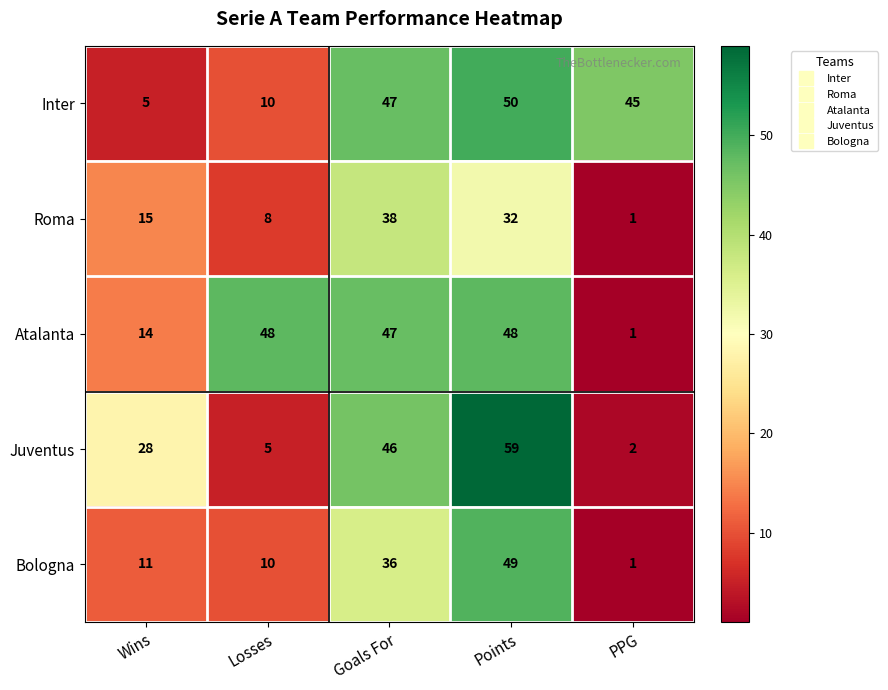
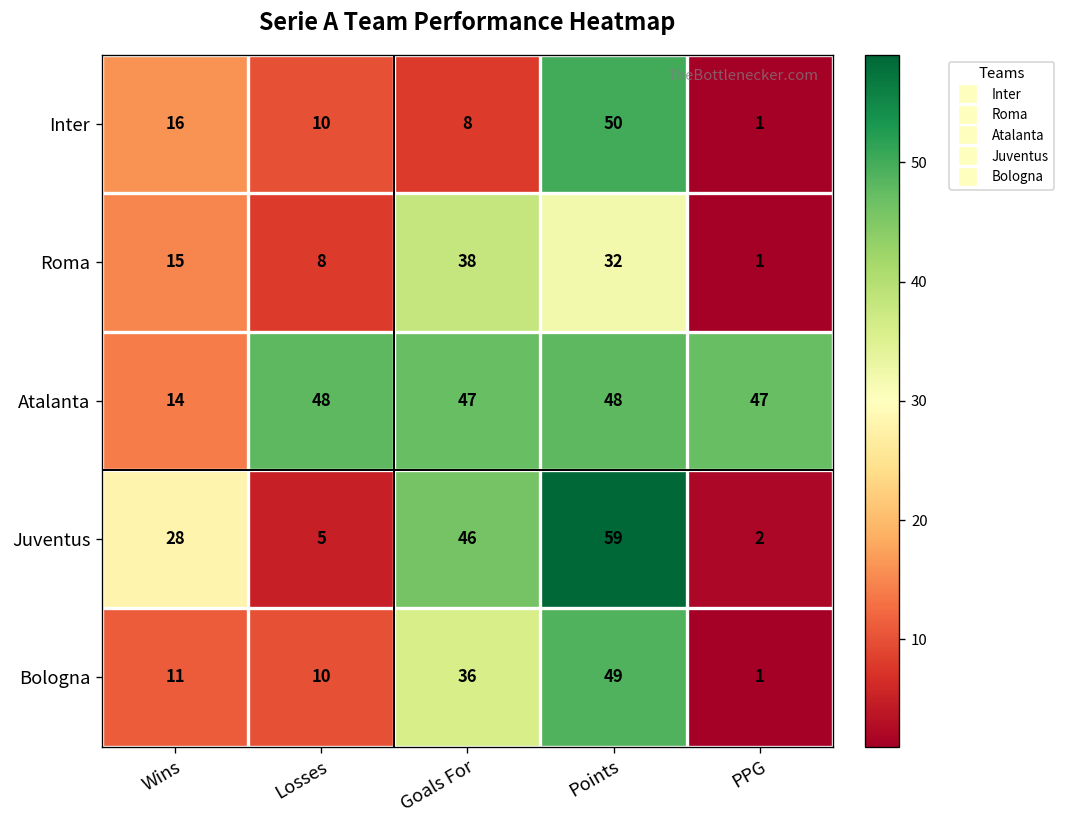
Inter, Wins: 5 -> 16
Inter, Goals For: 47 -> 8
Inter, PPG: 45 -> 1
Atalanta, PPG: 1 -> 47
